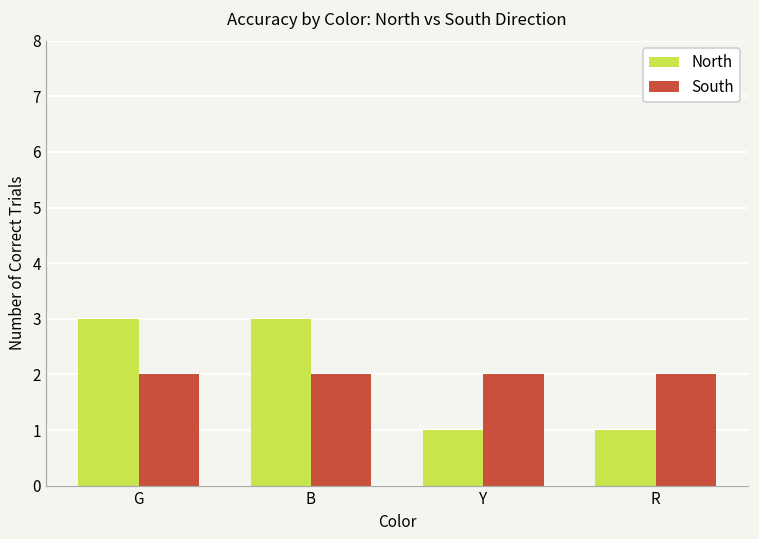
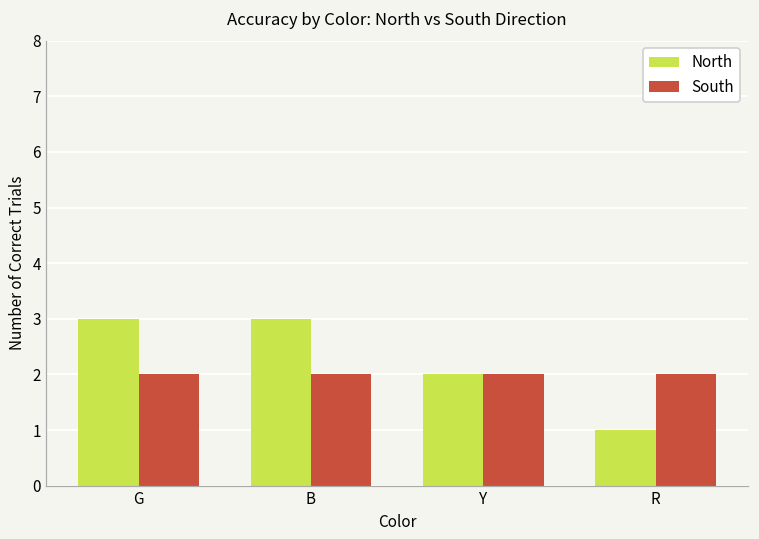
North, Y: 1 -> 2
